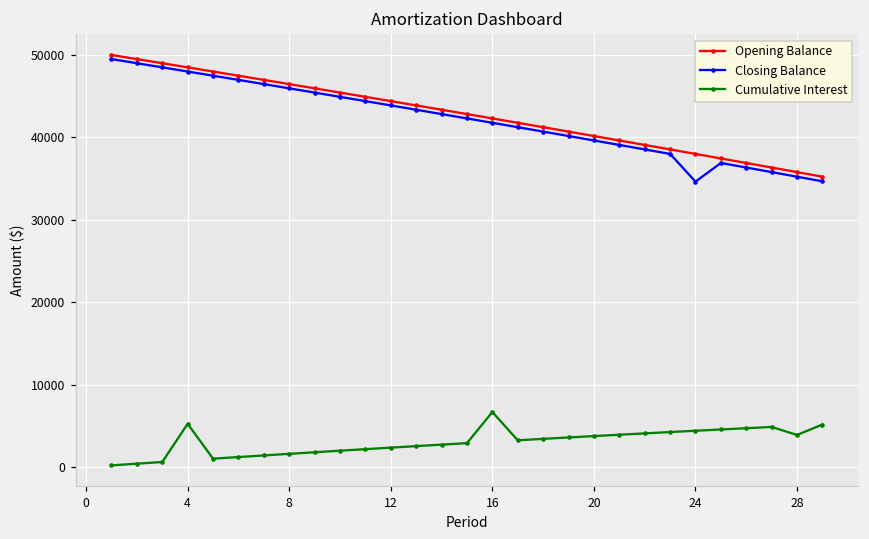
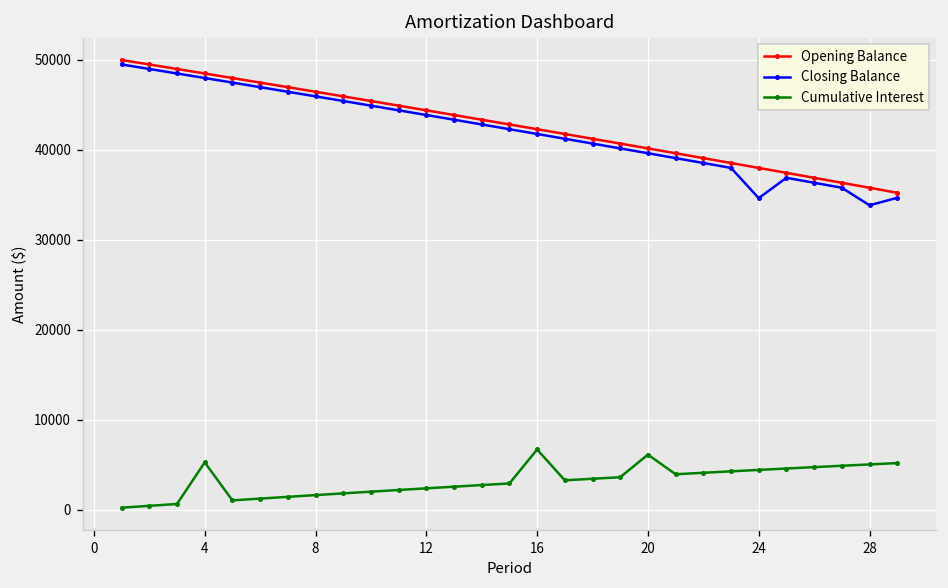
Cumulative Interest, 20: 4000 -> 6000
Closing Balance, 28: 35000 -> 34000
Cumulative Interest, 28: 4000 -> 5000
